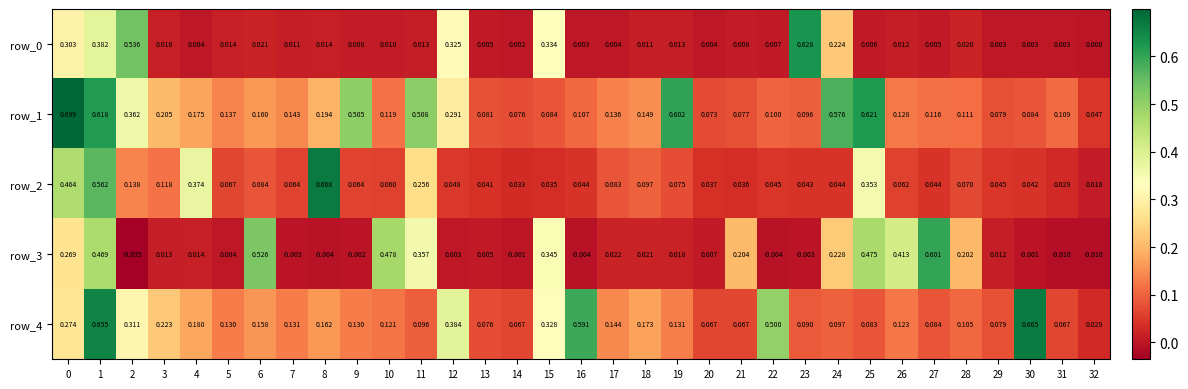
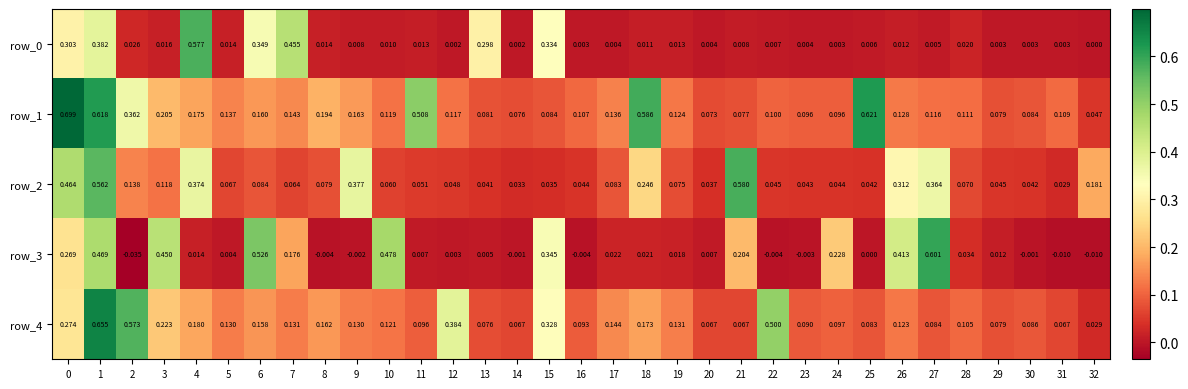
row_0, 2: 0.536 -> 0.026
row_0, 4: 0.004 -> 0.577
row_0, 6: 0.021 -> 0.349
row_0, 7: 0.011 -> 0.455
row_0, 12: 0.325 -> 0.002
row_0, 13: 0.005 -> 0.298
row_0, 23: 0.628 -> 0.004
row_0, 24: 0.224 -> 0.003
row_1, 9: 0.505 -> 0.163
row_1, 12: 0.291 -> 0.117
row_1, 18: 0.149 -> 0.586
row_1, 19: 0.602 -> 0.124
row_1, 24: 0.576 -> 0.096
row_2, 8: 0.668 -> 0.079
row_2, 9: 0.064 -> 0.377
row_2, 11: 0.256 -> 0.051
row_2, 18: 0.097 -> 0.246
row_2, 21: 0.036 -> 0.580
row_2, 25: 0.353 -> 0.042
row_2, 26: 0.062 -> 0.312
row_2, 27: 0.044 -> 0.364
row_2, 32: 0.010 -> 0.181
row_3, 3: 0.013 -> 0.450
row_3, 7: -0.003 -> 0.176
row_3, 11: 0.357 -> 0.007
row_3, 25: 0.475 -> 0.000
row_3, 28: 0.202 -> 0.034
row_4, 2: 0.311 -> 0.573
row_4, 16: 0.591 -> 0.093
row_4, 30: 0.665 -> 0.086
